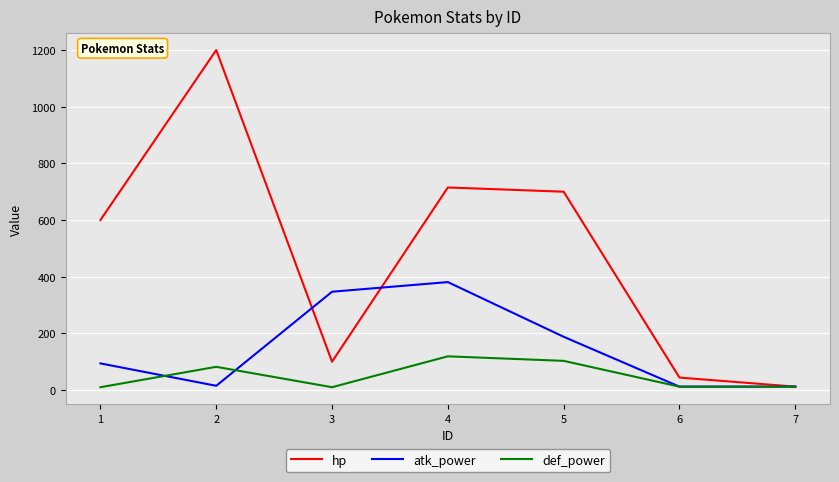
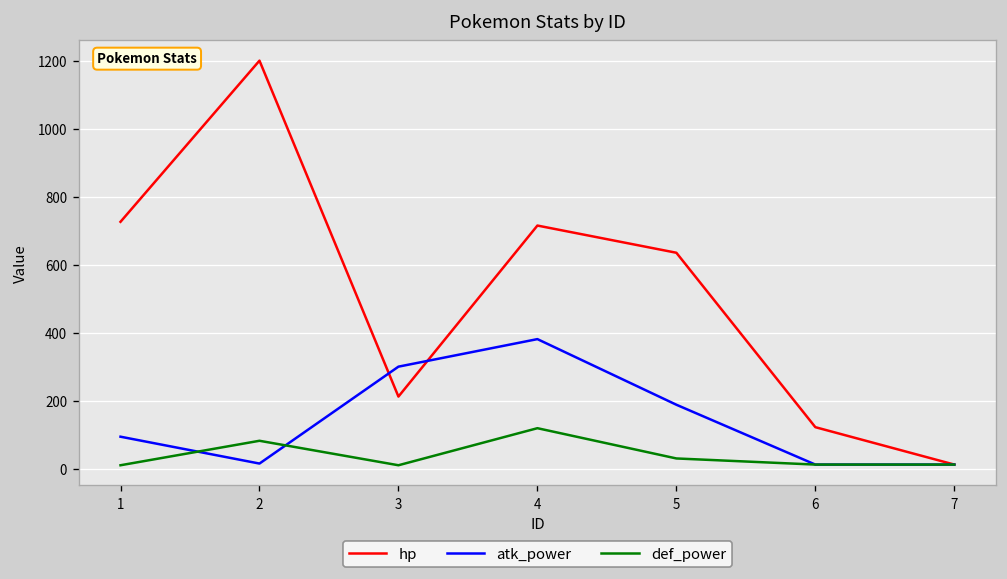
hp, 1: 600 -> 730
hp, 3: 100 -> 210
atk_power, 3: 350 -> 300
hp, 5: 700 -> 640
def_power, 5: 100 -> 30
hp, 6: 40 -> 120
